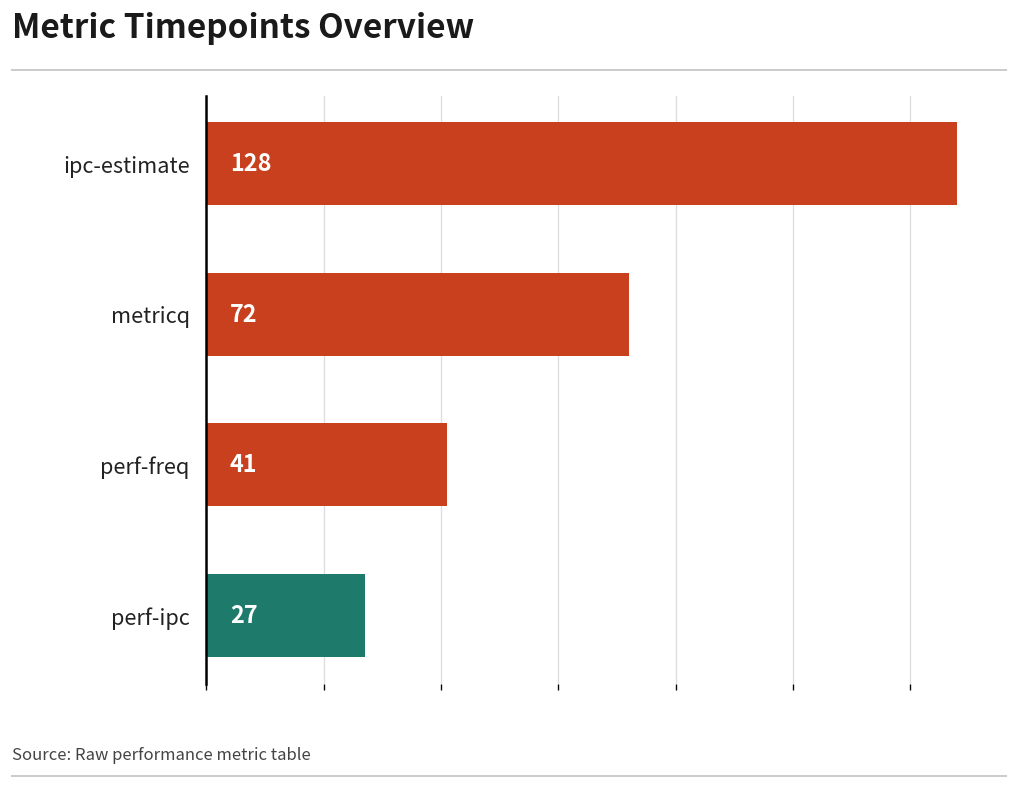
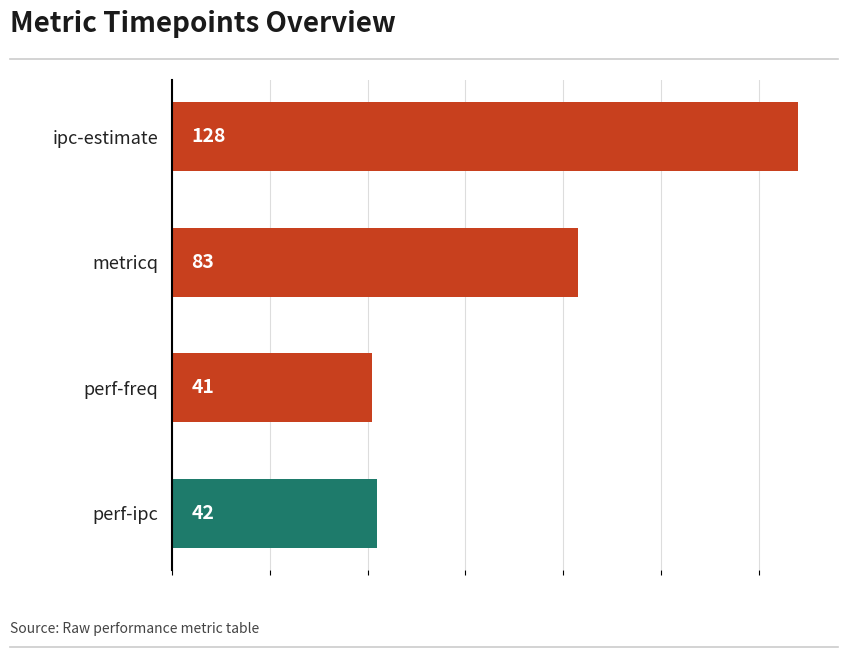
metricq: 72 -> 83
perf-ipc: 27 -> 42
